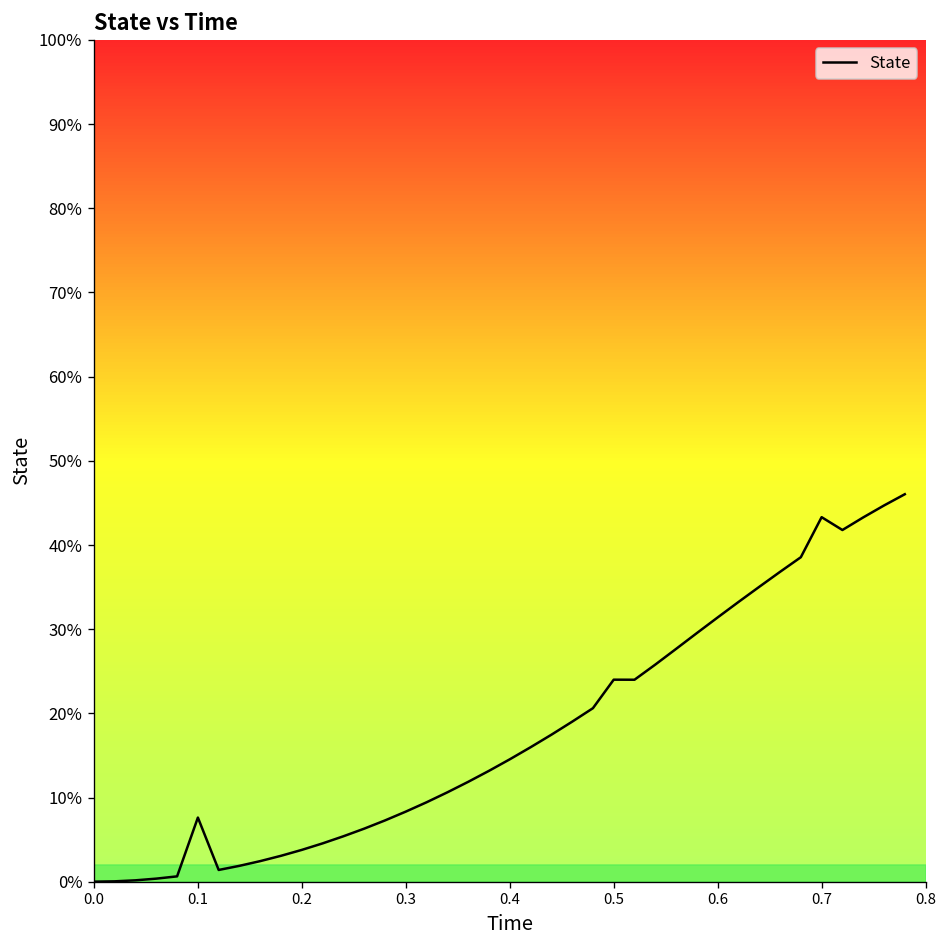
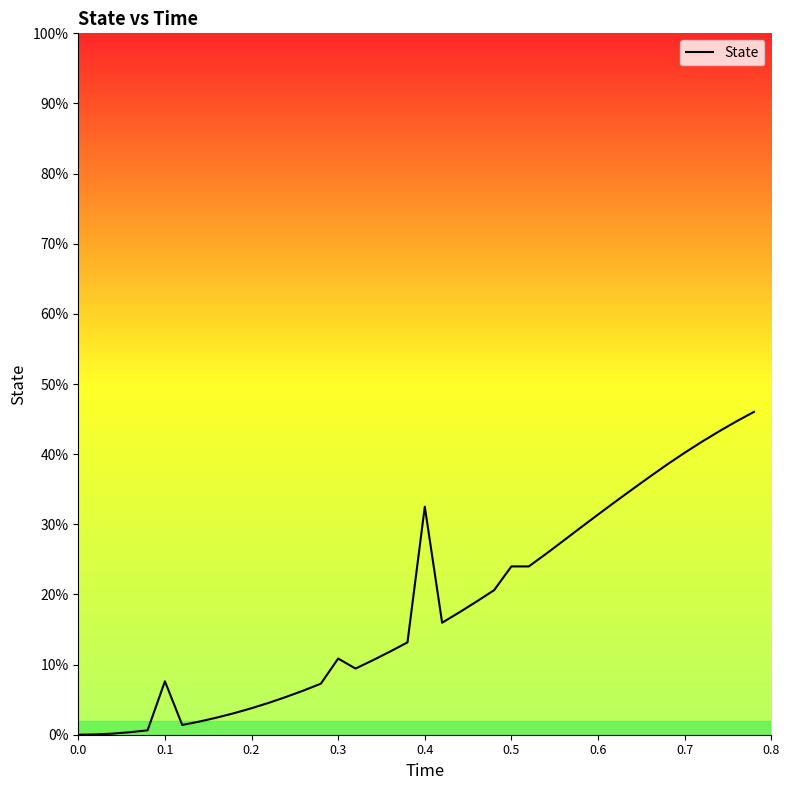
0.3: 8% -> 11%
0.4: 15% -> 33%
0.7: 43% -> 40%
